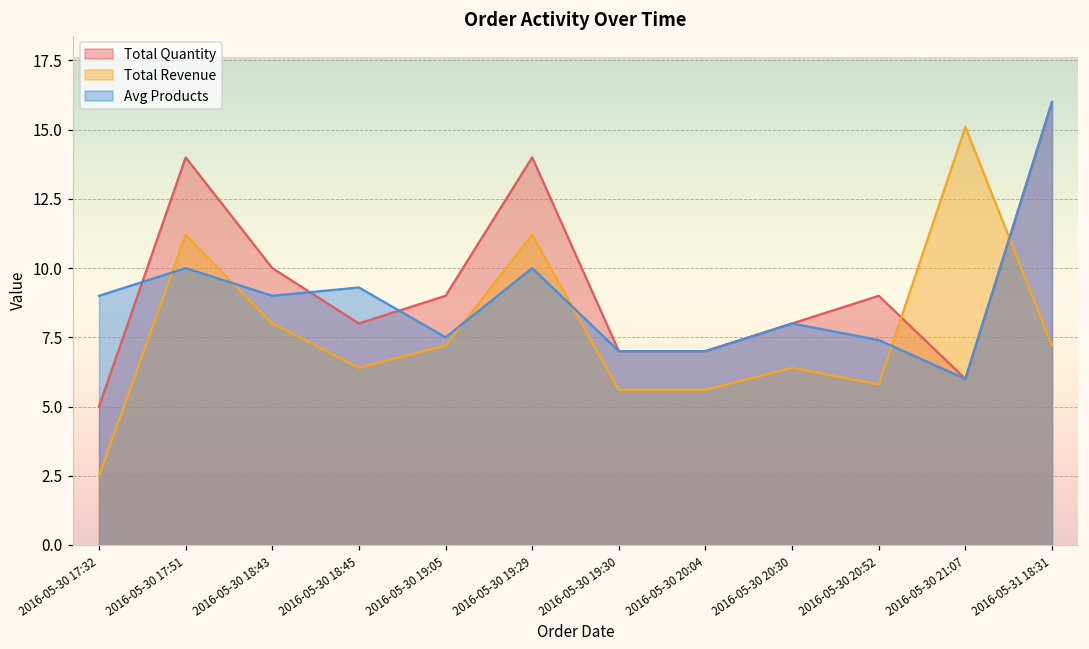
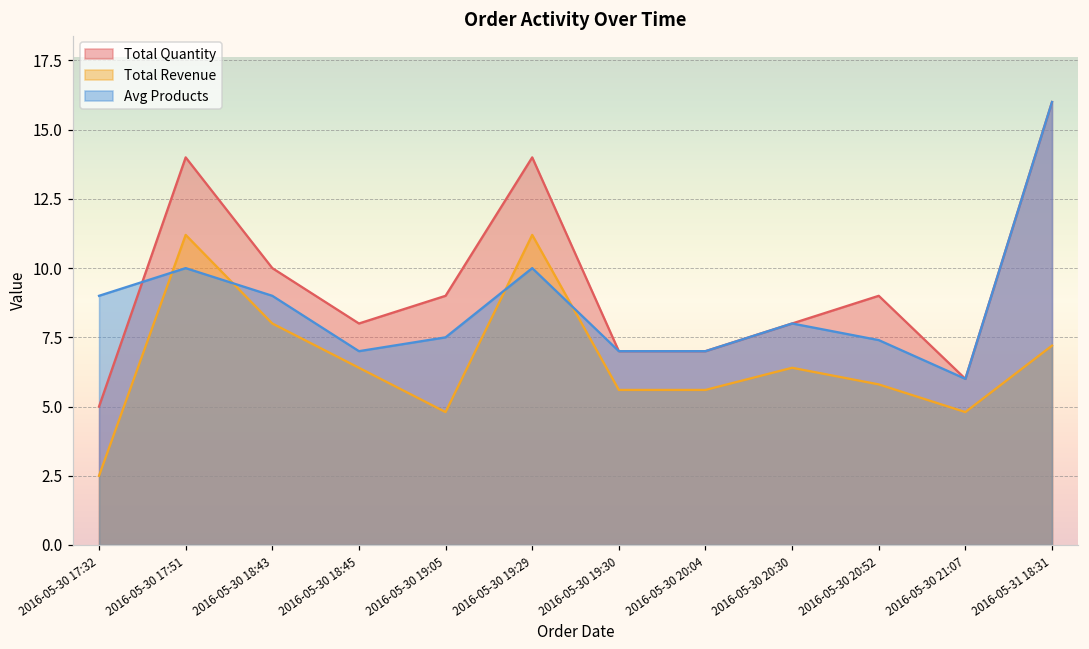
Avg Products, 2016-05-30 18:45: 9.3 -> 7.0
Total Revenue, 2016-05-30 19:05: 7.2 -> 4.8
Total Revenue, 2016-05-30 21:07: 15.1 -> 4.8
